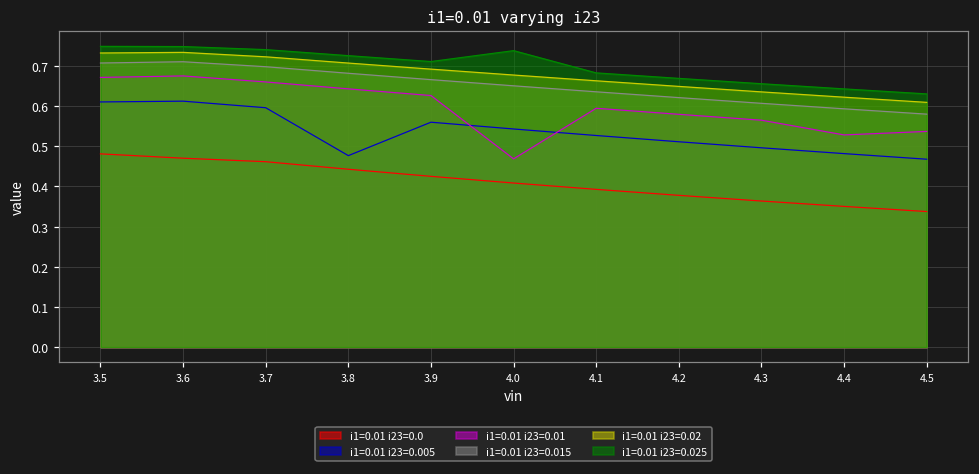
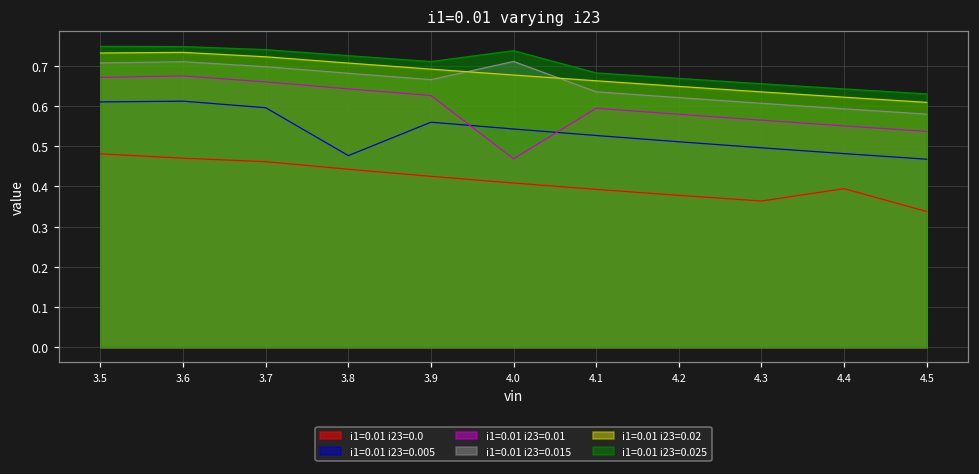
i1=0.01 i23=0.015, 4.0: 0.65 -> 0.71
i1=0.01 i23=0.0, 4.4: 0.35 -> 0.39
i1=0.01 i23=0.01, 4.4: 0.53 -> 0.55
